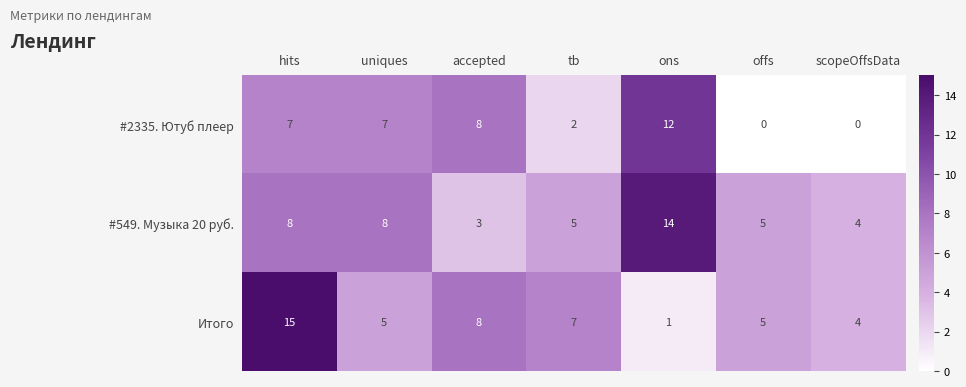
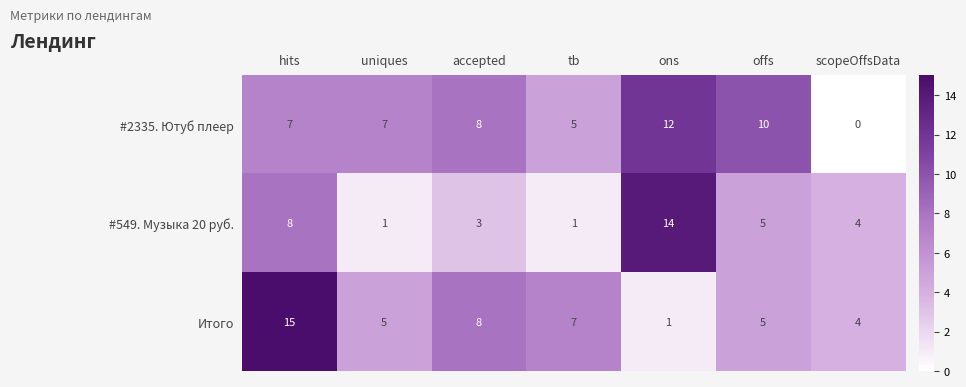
#2335. Ютуб плеер, tb: 2 -> 5
#2335. Ютуб плеер, offs: 0 -> 10
#549. Музыка 20 руб., uniques: 8 -> 1
#549. Музыка 20 руб., tb: 5 -> 1
